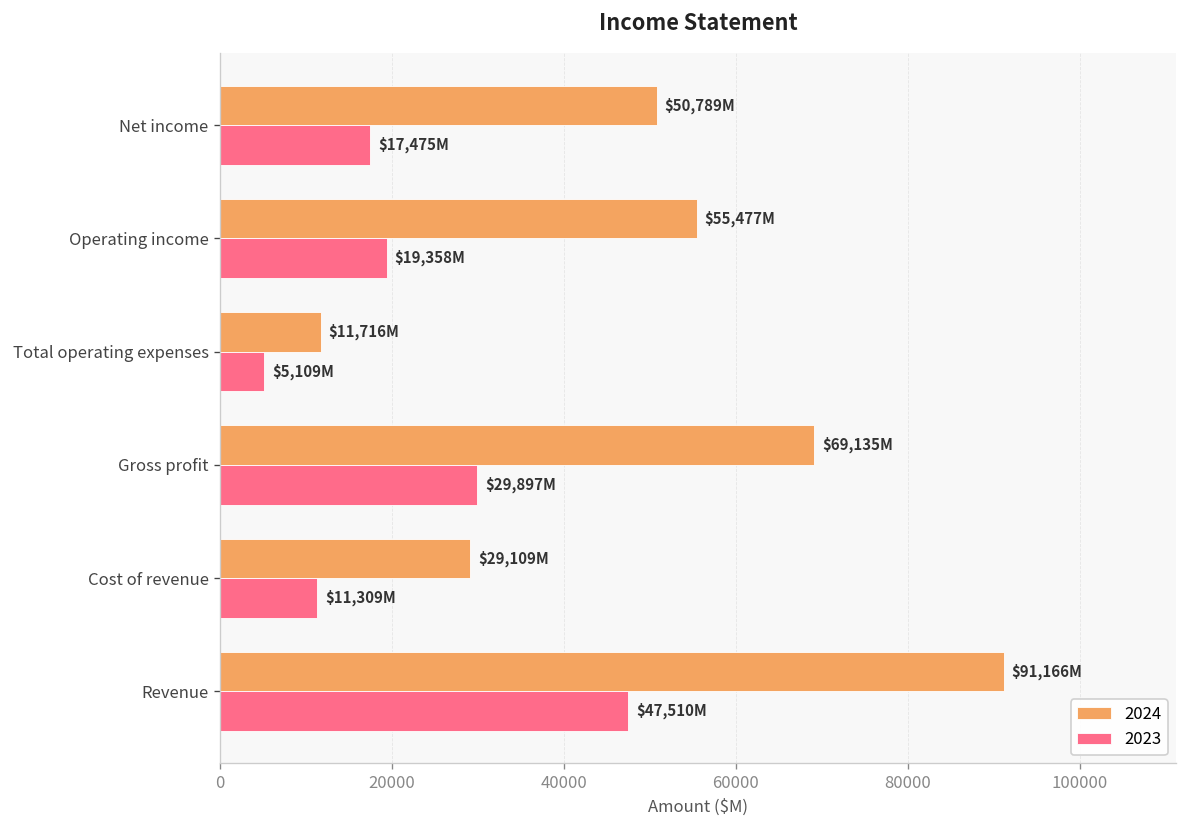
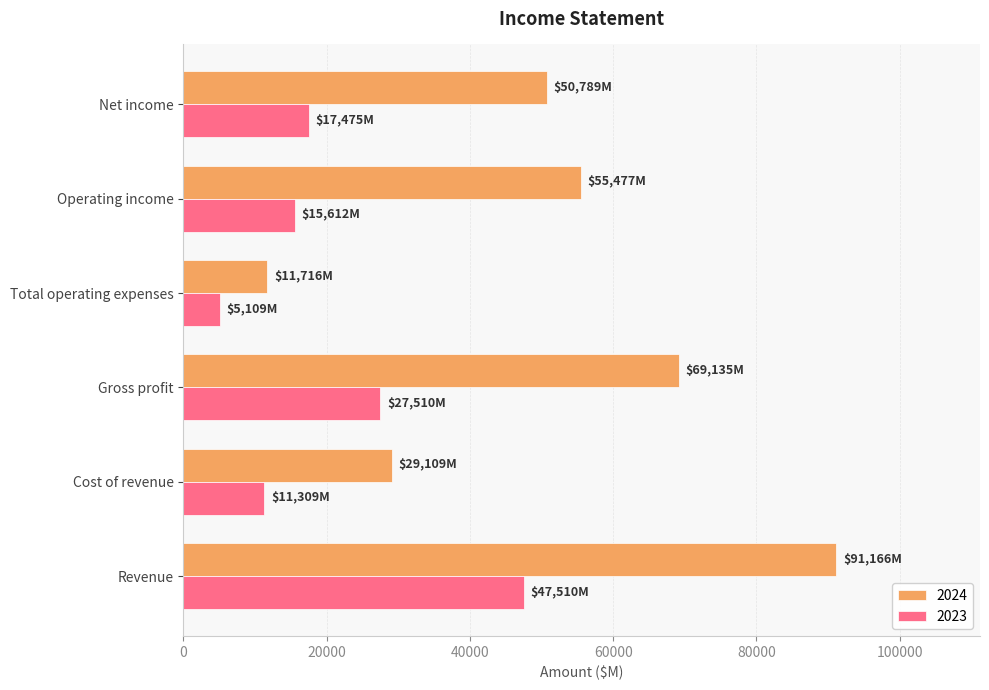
2023, Operating income: $19,358M -> $15,612M
2023, Gross profit: $29,897M -> $27,510M
